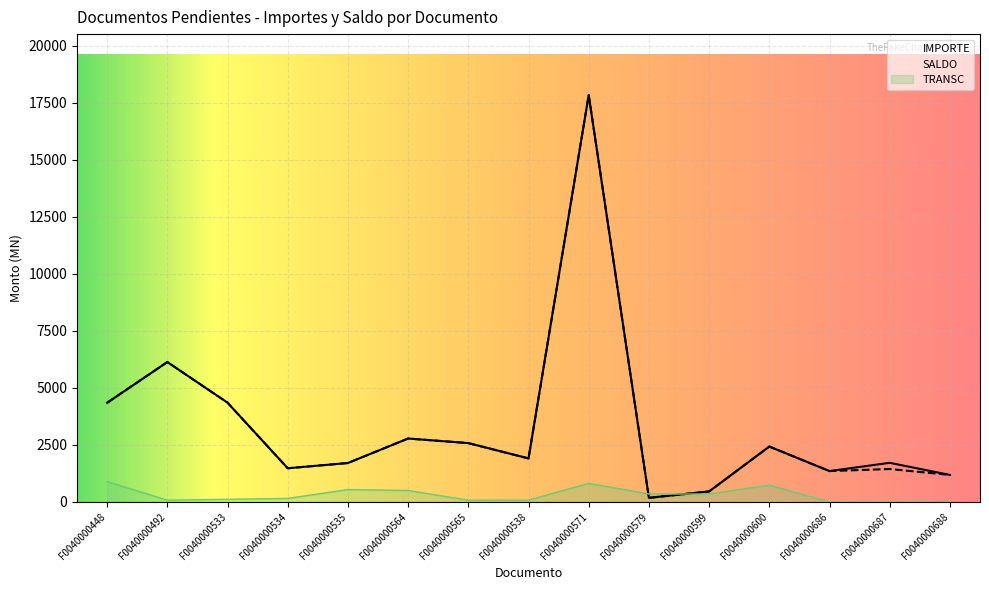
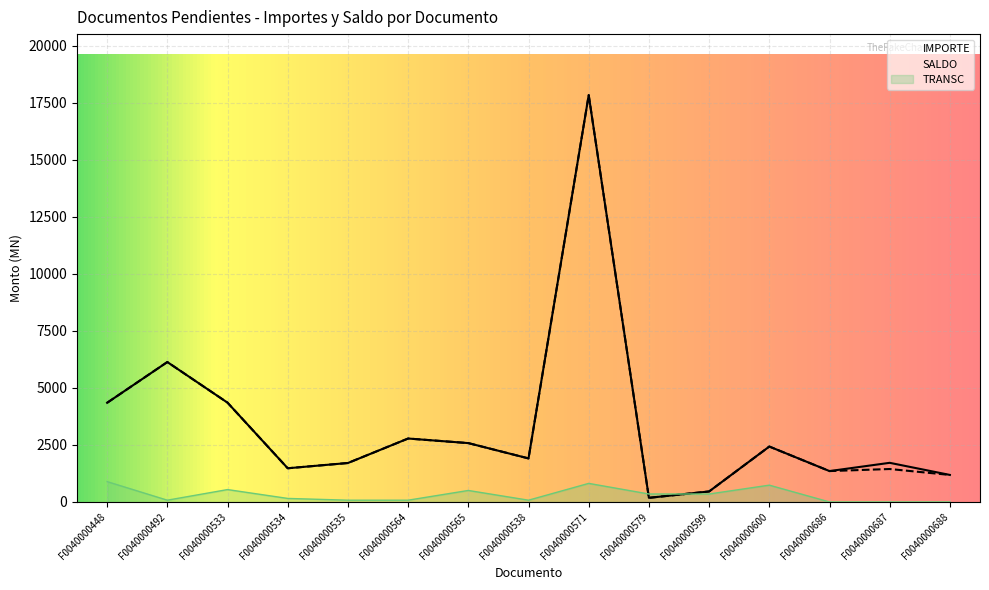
TRANSC, F0040000533: 100 -> 500
TRANSC, F0040000535: 500 -> 100
TRANSC, F0040000564: 500 -> 100
TRANSC, F0040000565: 100 -> 500
